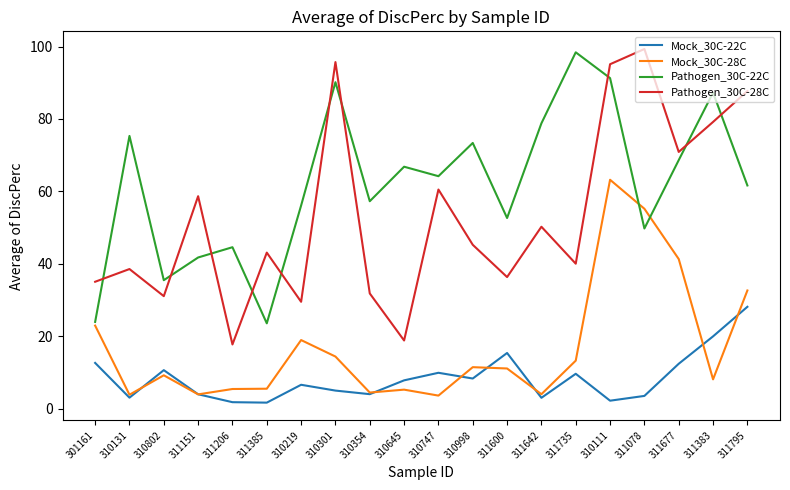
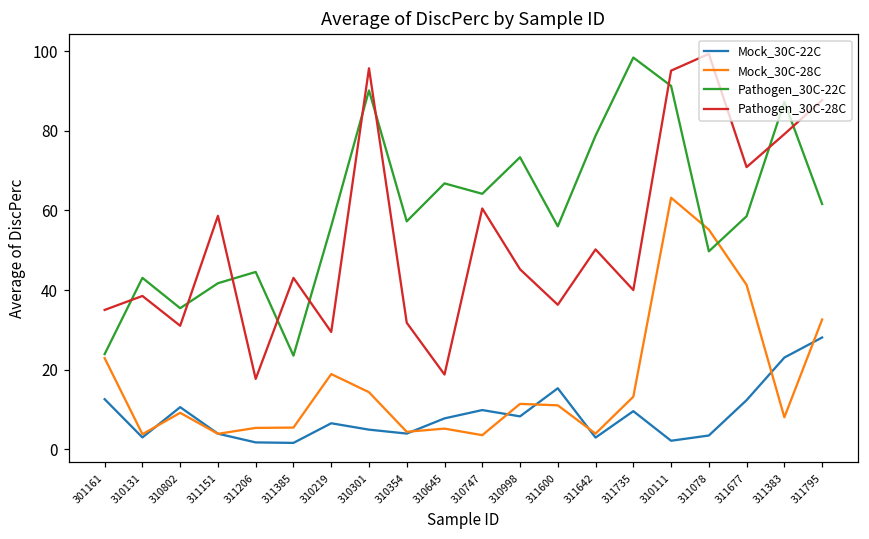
Pathogen_30C-22C, 310131: 75 -> 43
Pathogen_30C-22C, 311600: 53 -> 56
Pathogen_30C-22C, 311677: 69 -> 59
Mock_30C-22C, 311383: 20 -> 23
